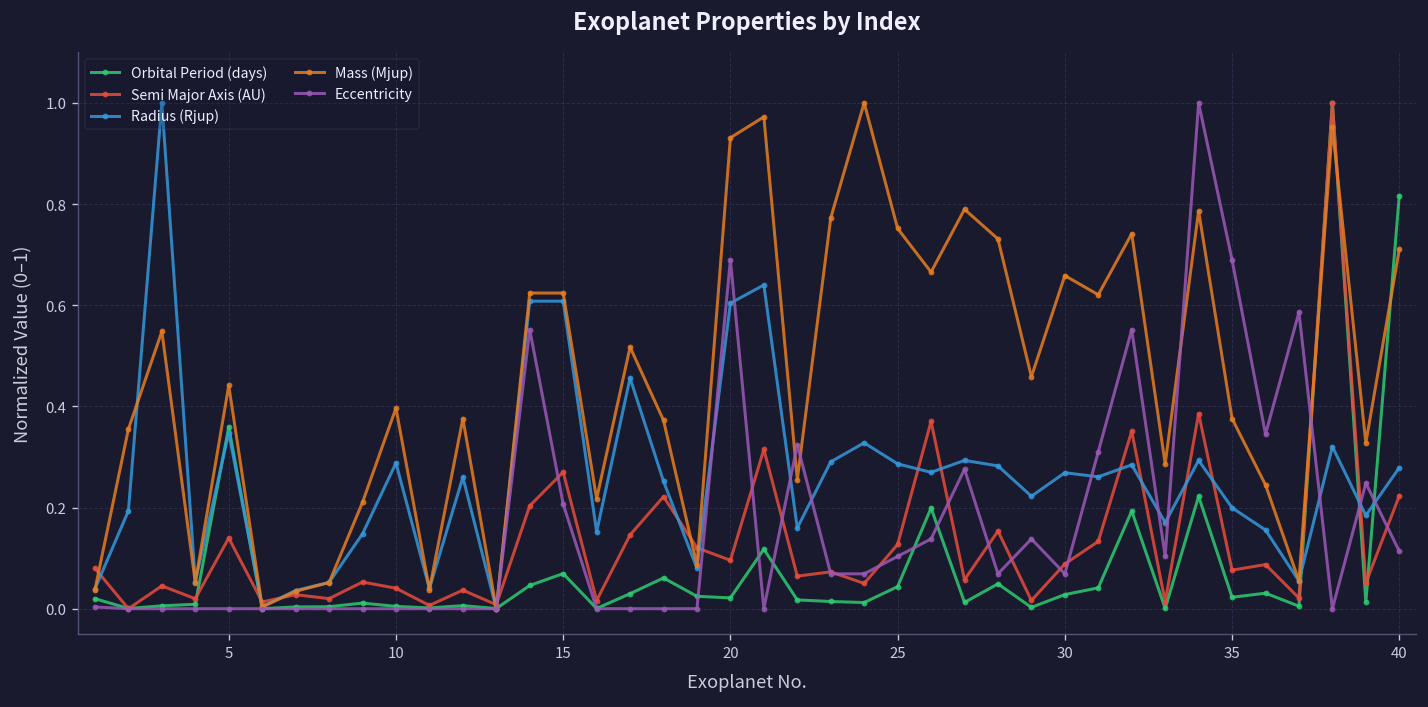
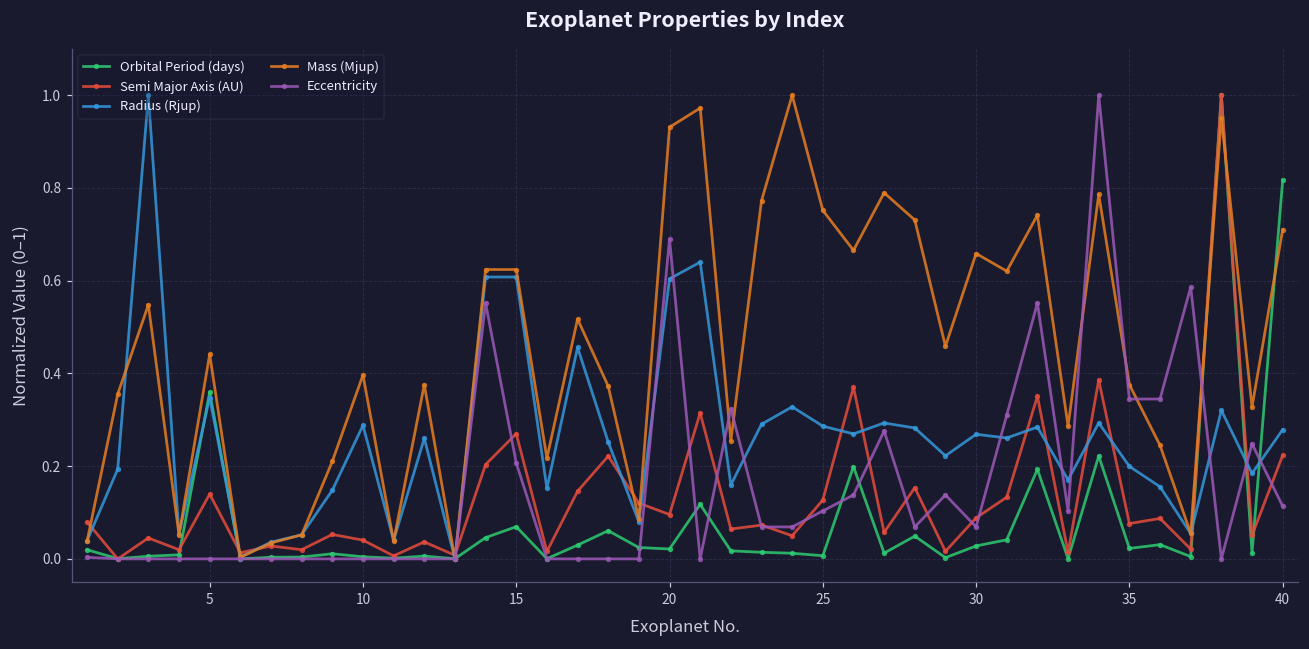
Orbital Period (days), 25: 0.04 -> 0.01
Eccentricity, 35: 0.69 -> 0.34
